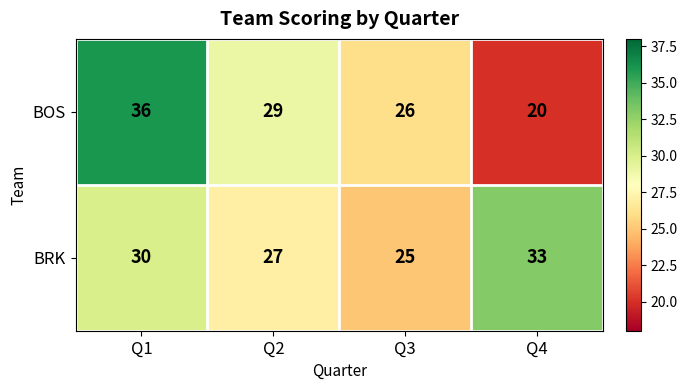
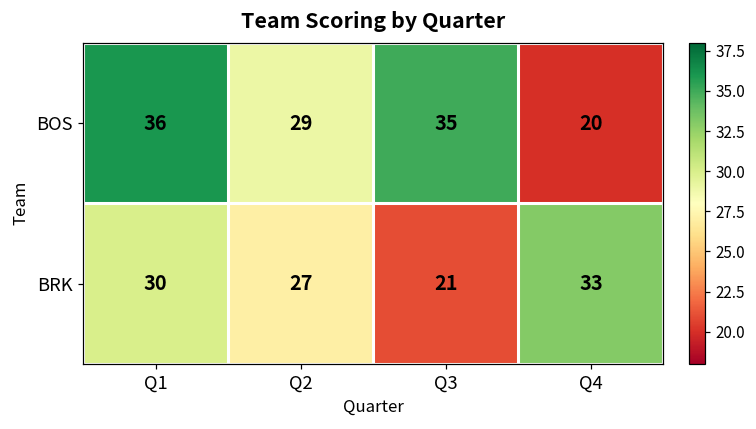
BOS, Q3: 26 -> 35
BRK, Q3: 25 -> 21
